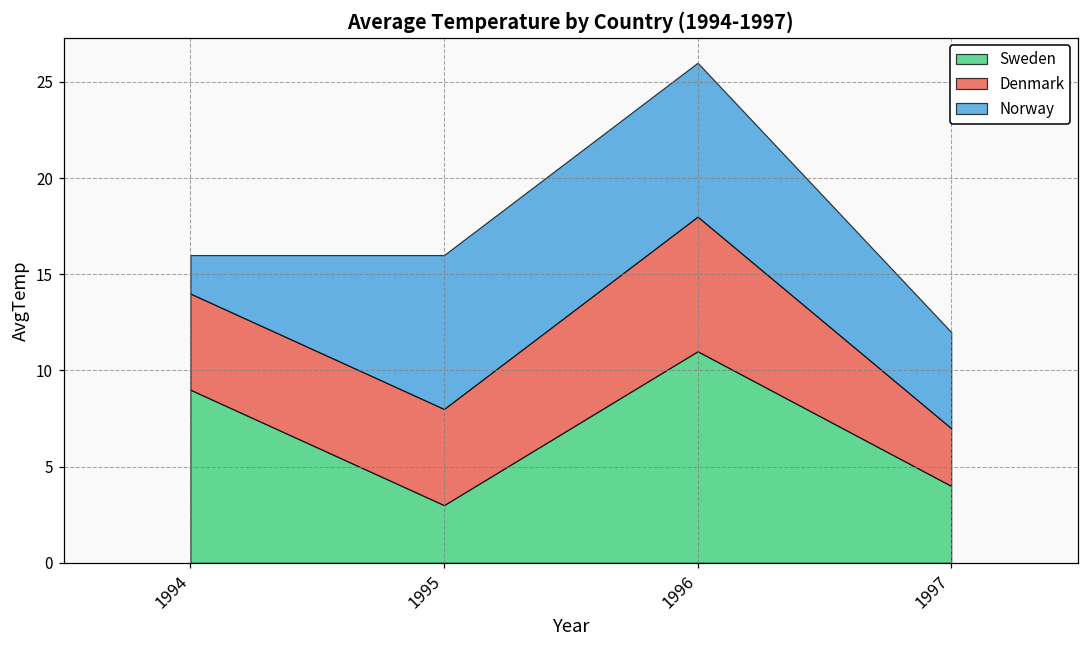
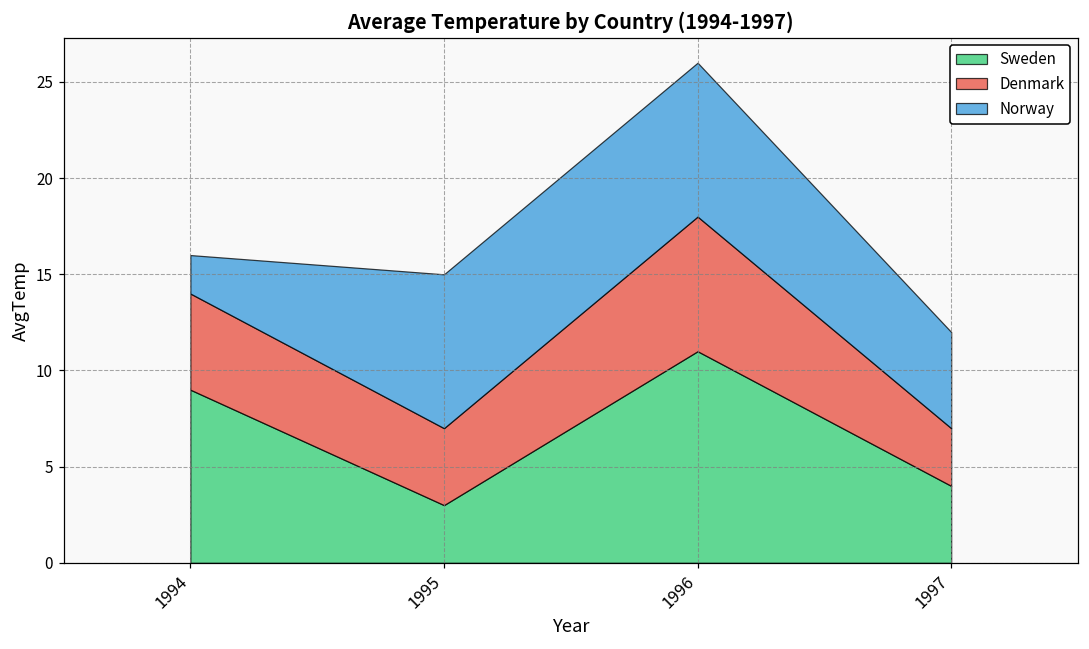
Denmark, 1995: 5 -> 4
